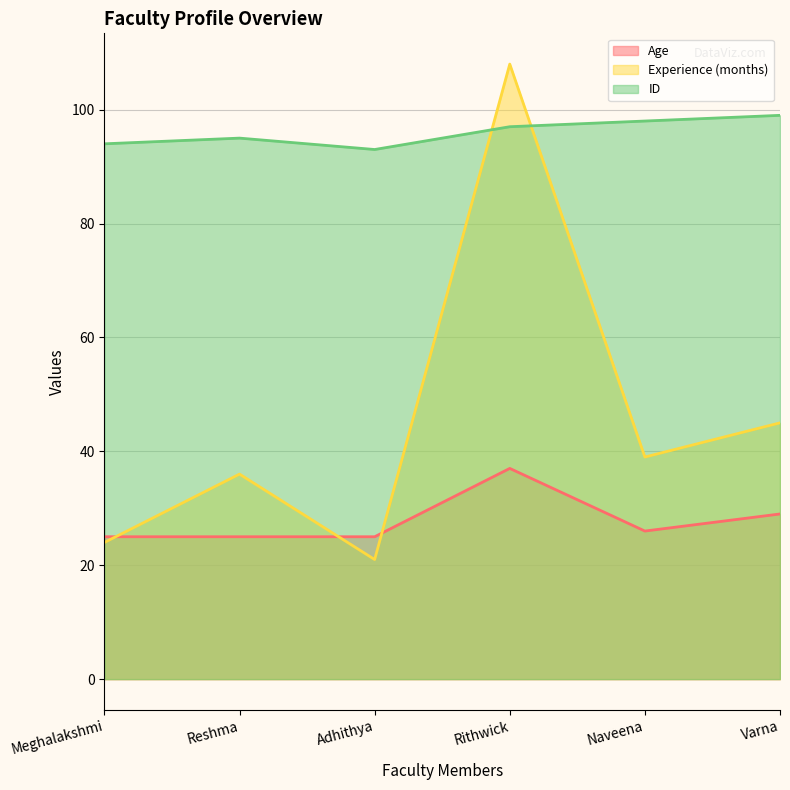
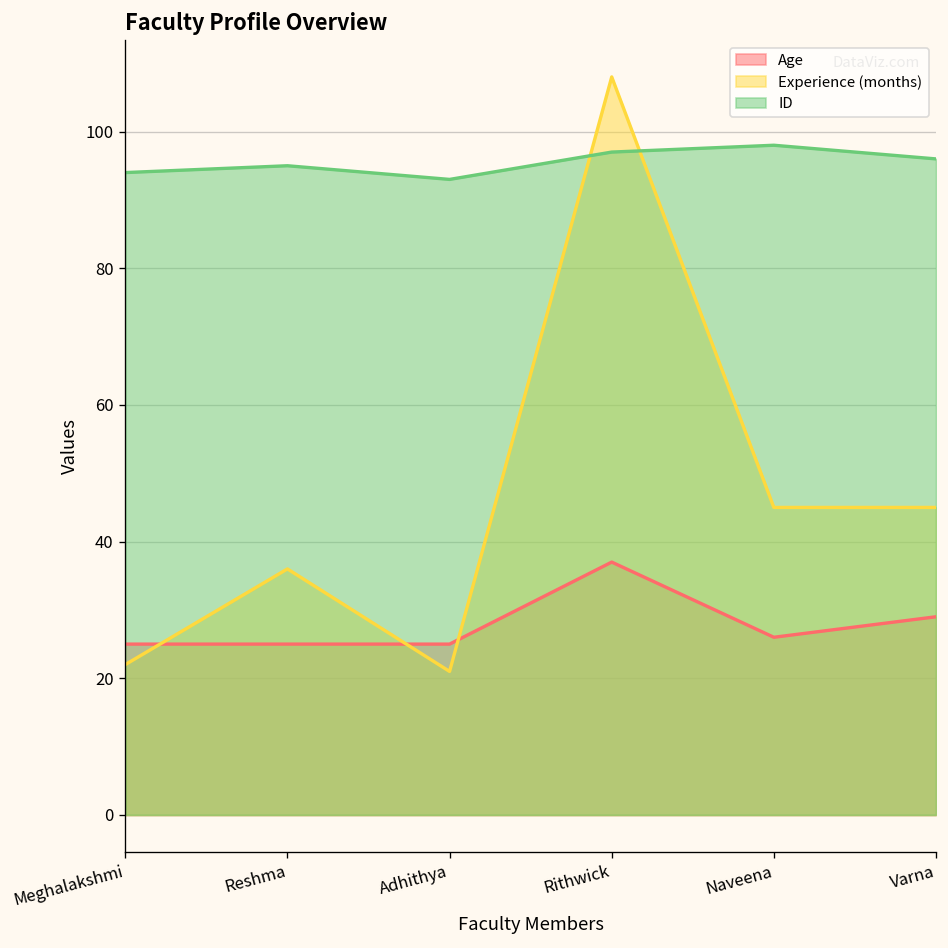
Experience (months), Meghalakshmi: 24 -> 22
Experience (months), Naveena: 39 -> 45
ID, Varna: 99 -> 96
